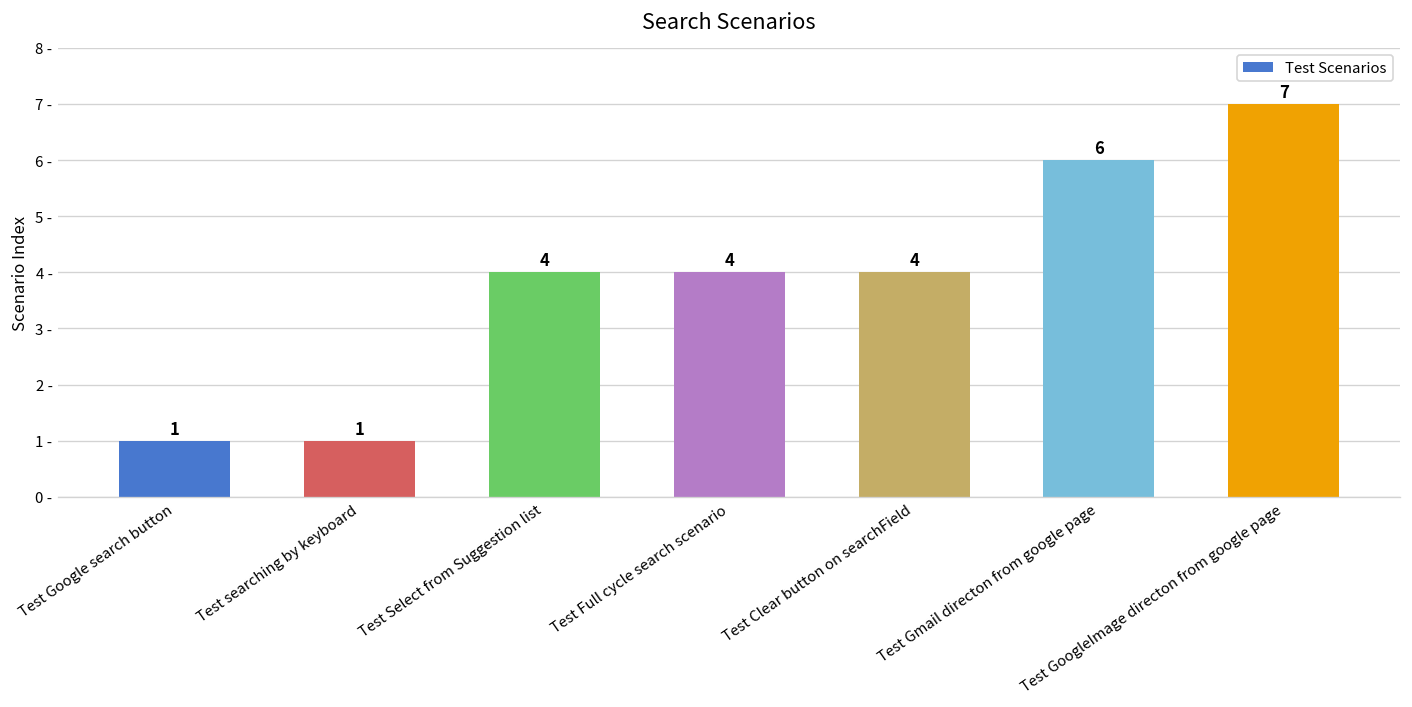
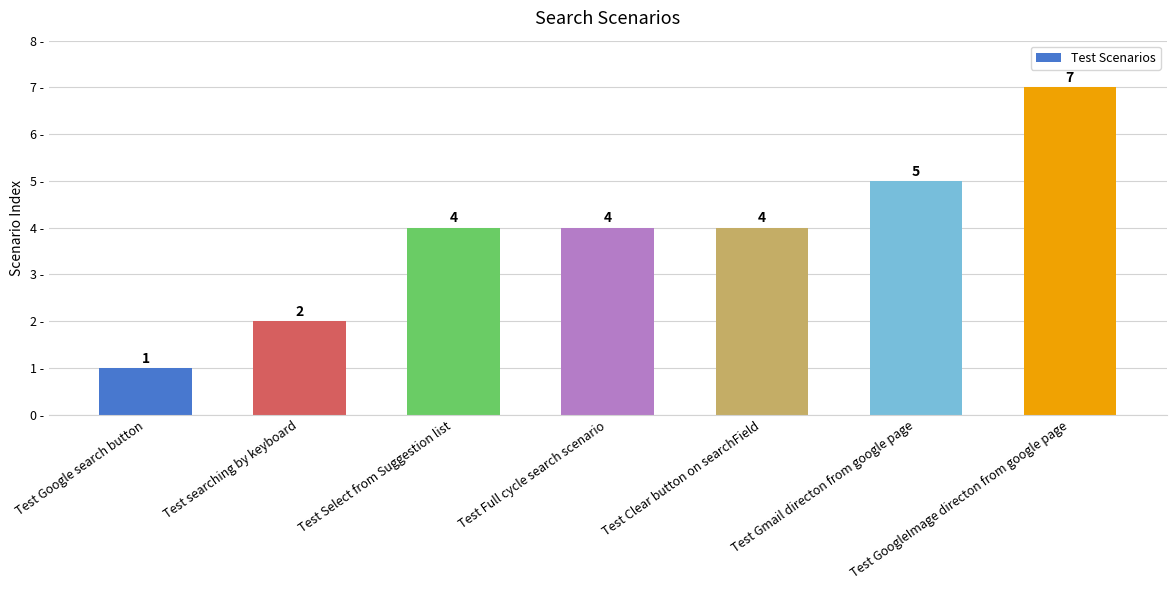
Test searching by keyboard: 1 -> 2
Test Gmail directon from google page: 6 -> 5
